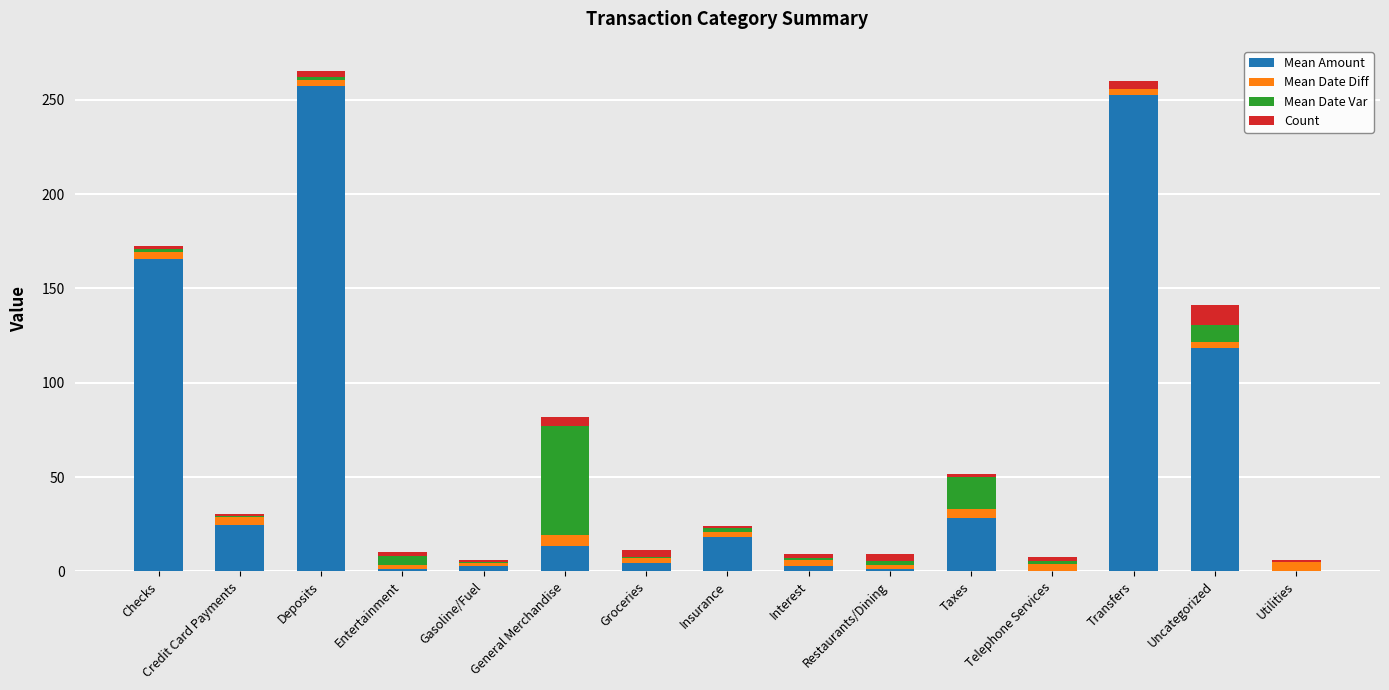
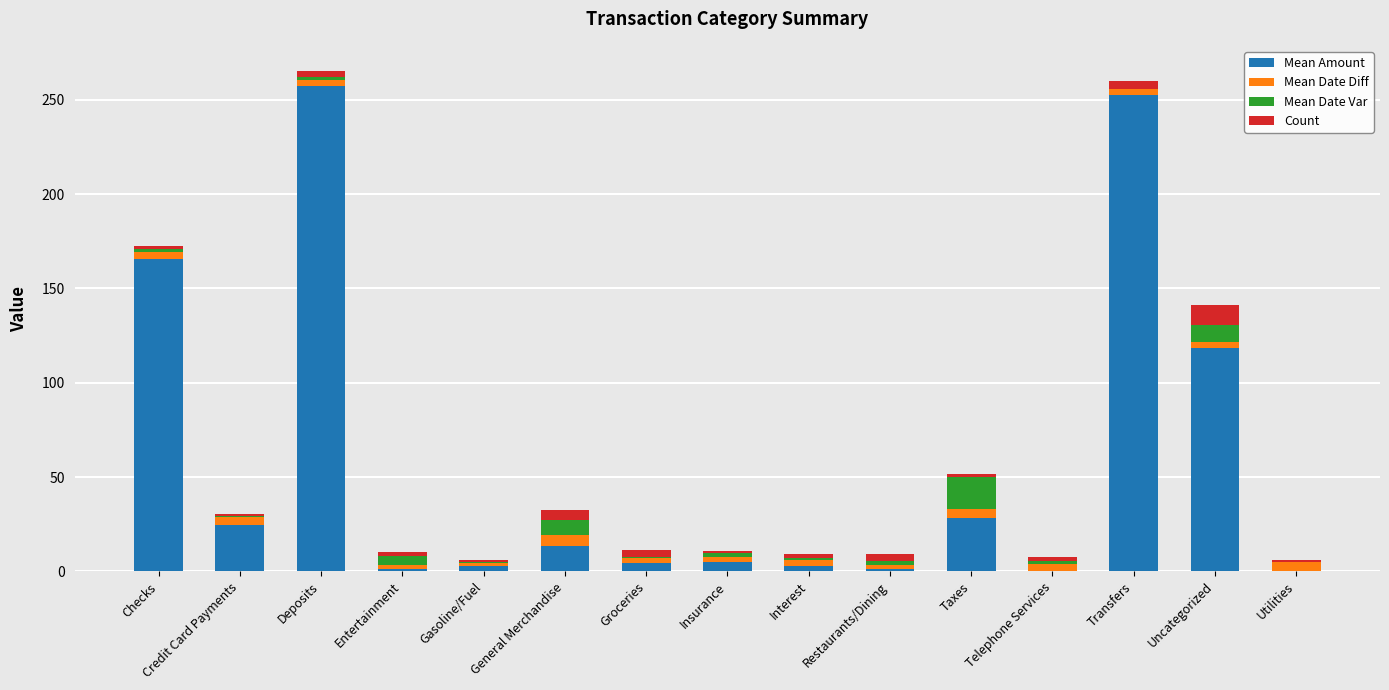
Mean Date Var, General Merchandise: 58 -> 8
Mean Amount, Insurance: 18 -> 5
